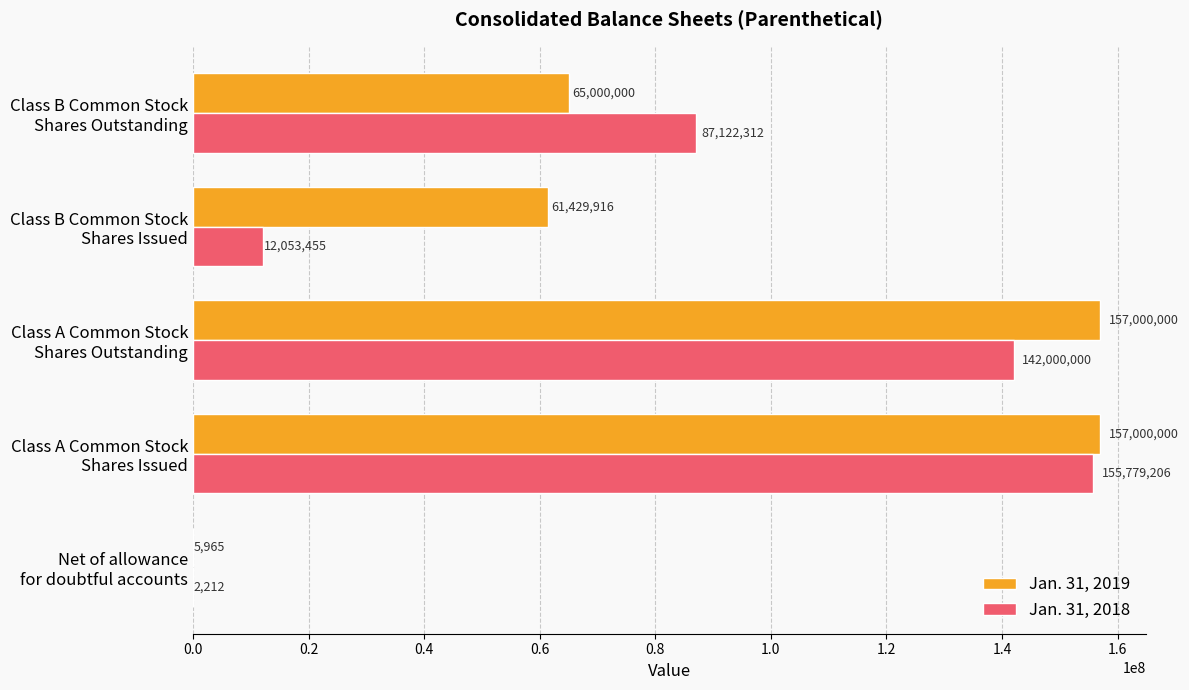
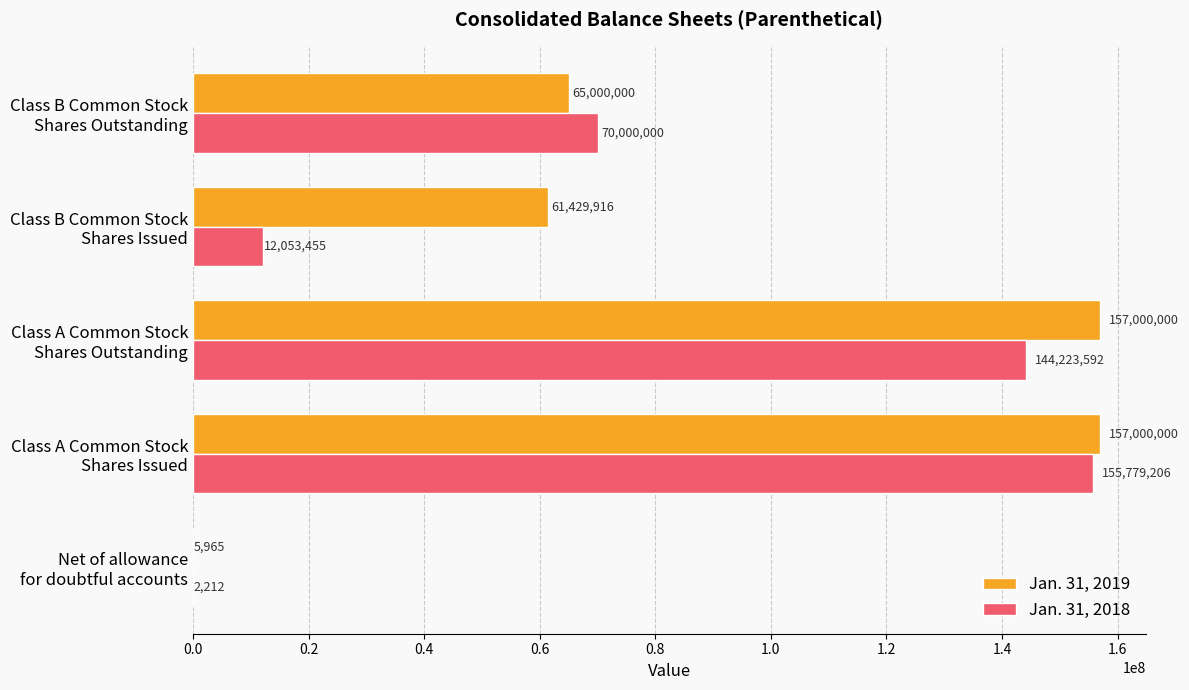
Jan. 31, 2018, Class B Common Stock Shares Outstanding: 87,122,312 -> 70,000,000
Jan. 31, 2018, Class A Common Stock Shares Outstanding: 142,000,000 -> 144,223,592
